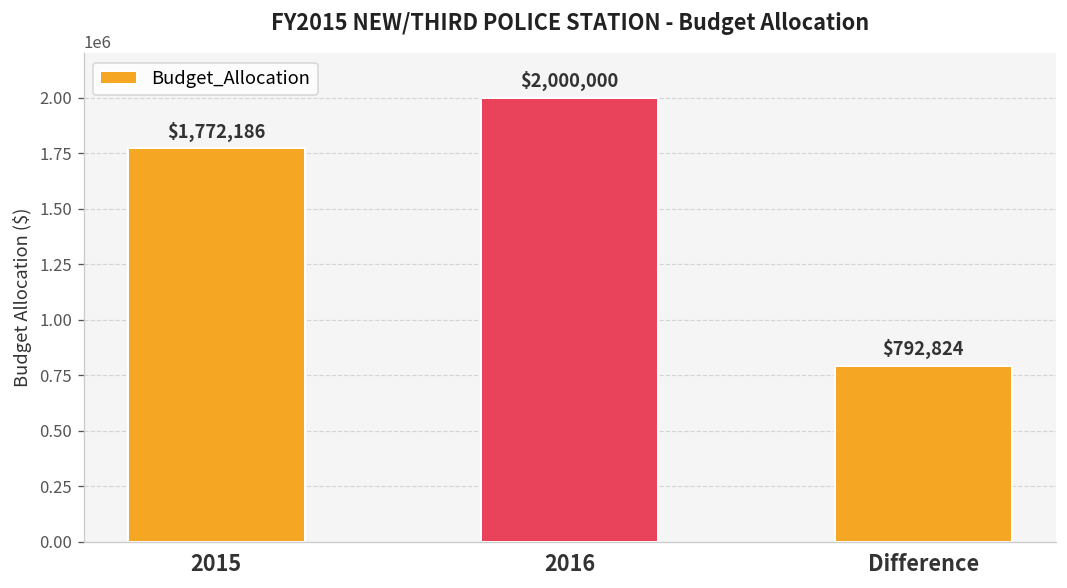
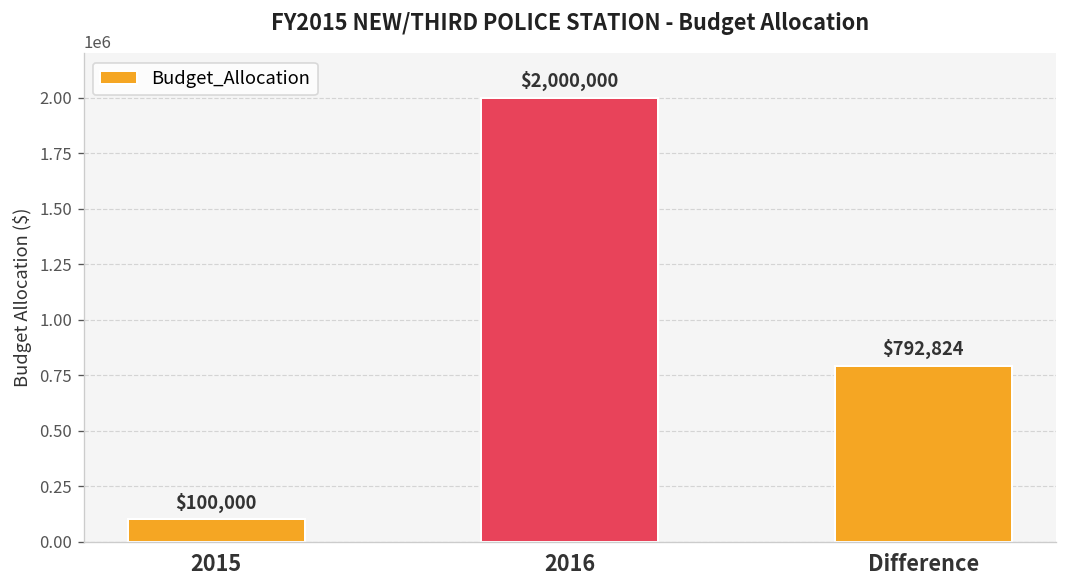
2015: $1,772,186 -> $100,000
